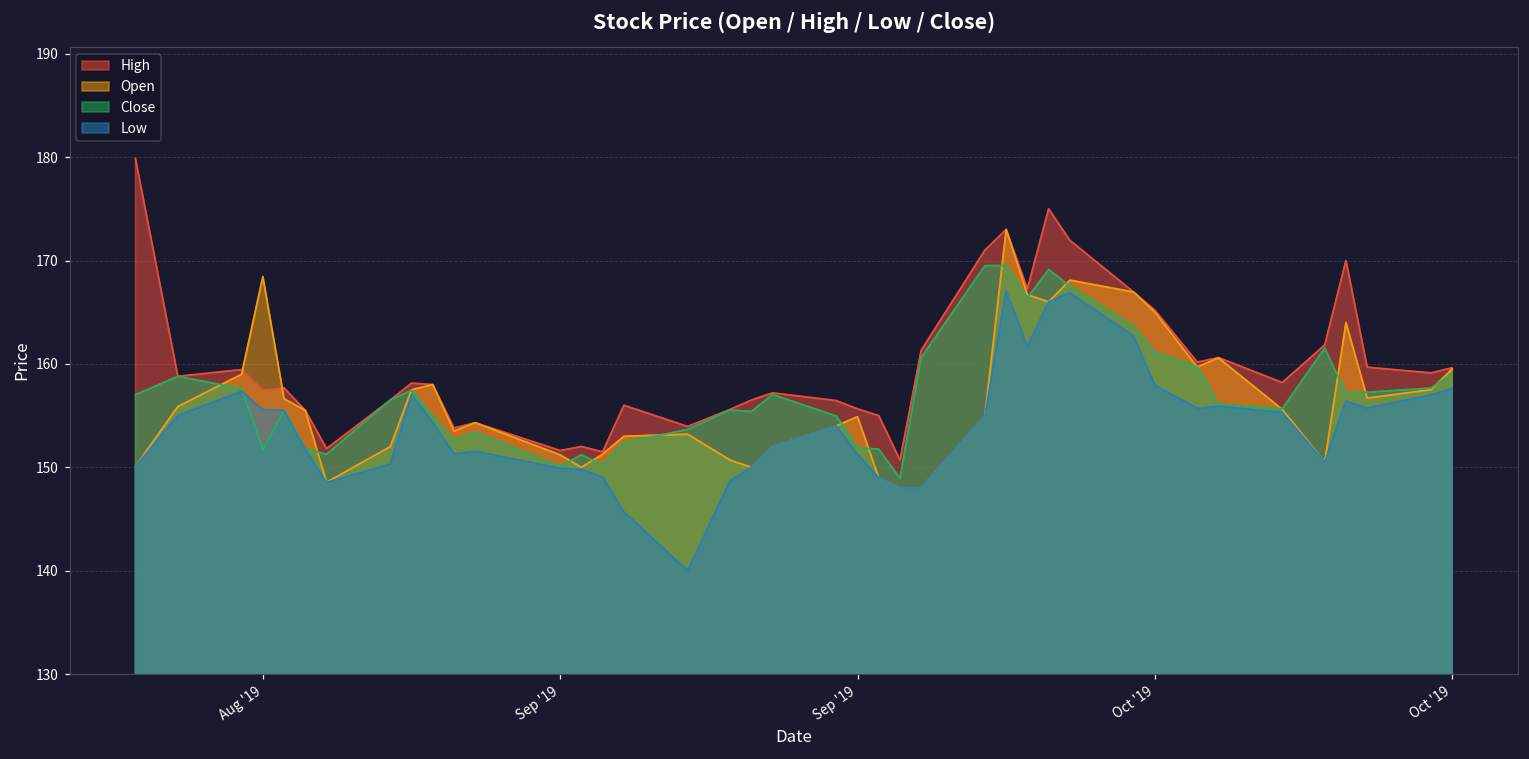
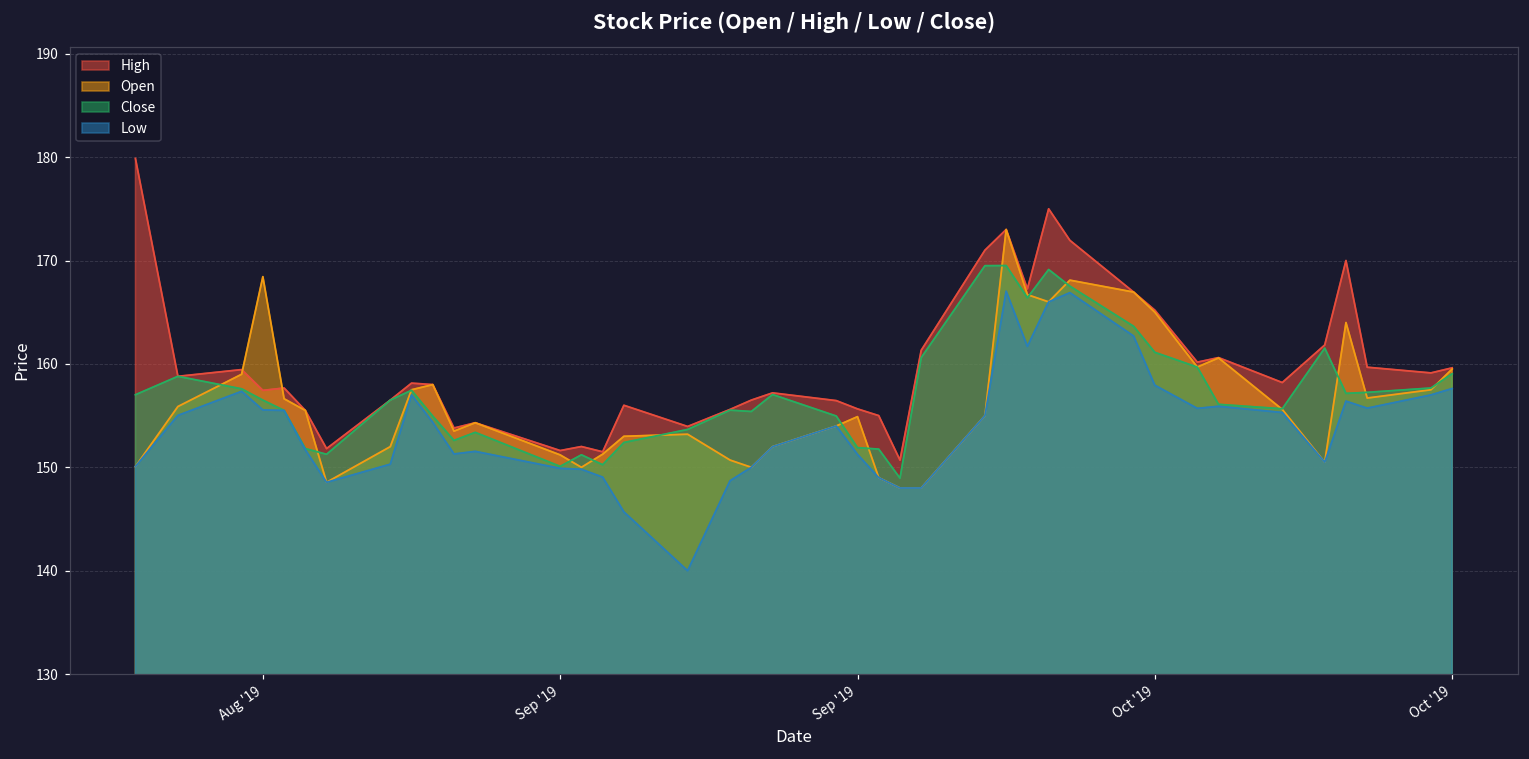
Close, Aug '19: 152 -> 157
